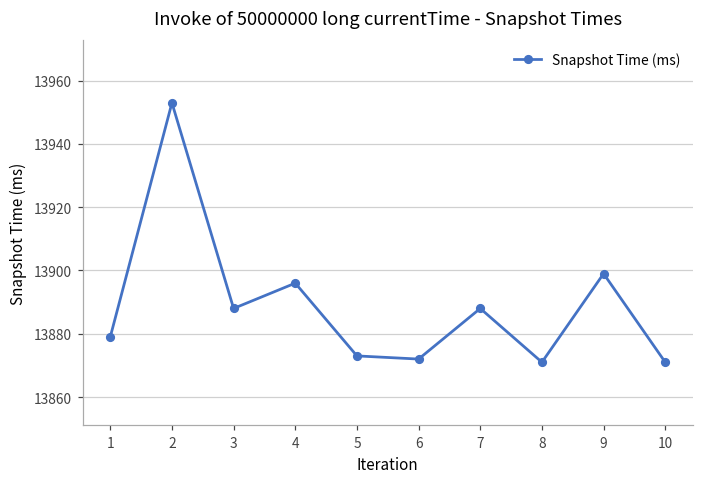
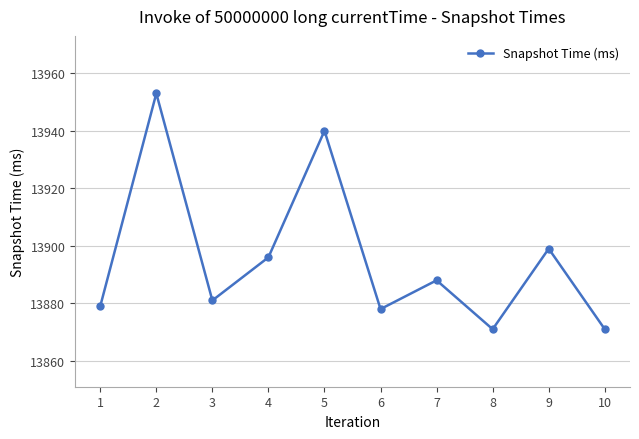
3: 13888 -> 13881
5: 13873 -> 13940
6: 13872 -> 13878
